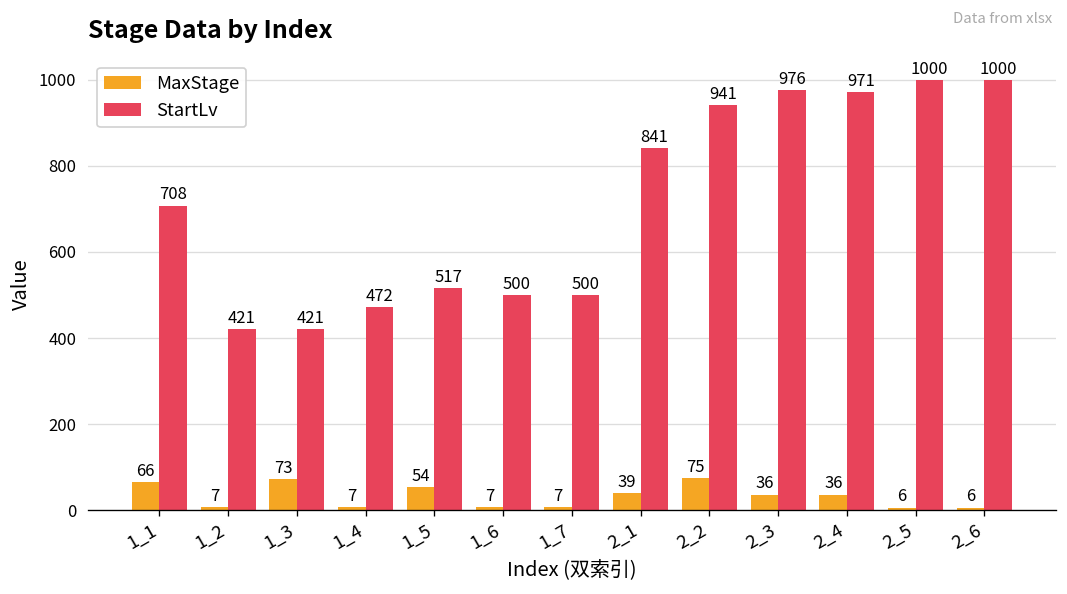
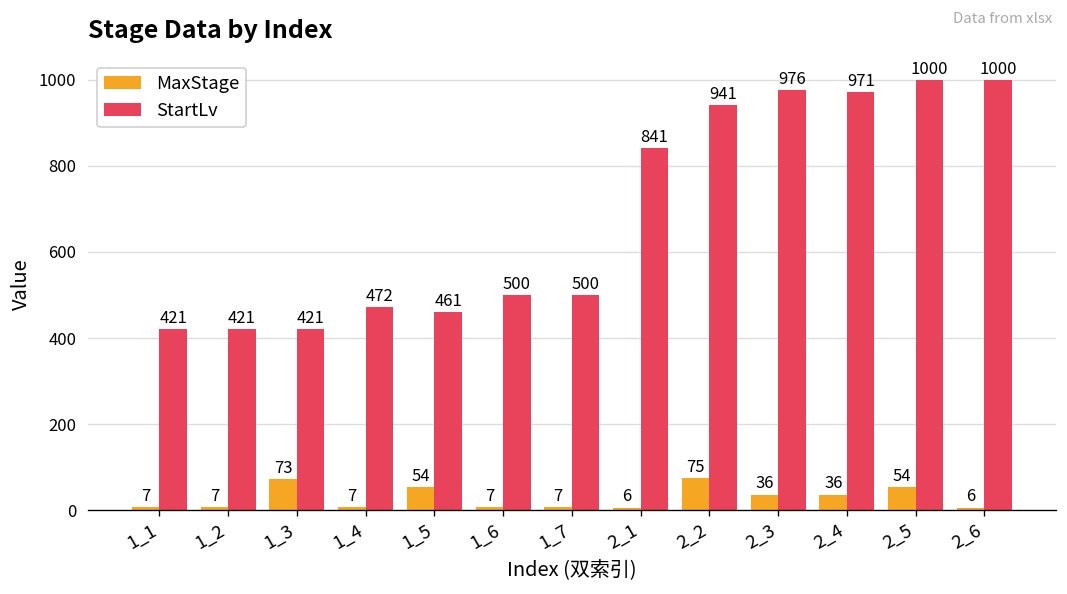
MaxStage, 1_1: 66 -> 7
StartLv, 1_1: 708 -> 421
StartLv, 1_5: 517 -> 461
MaxStage, 2_1: 39 -> 6
MaxStage, 2_5: 6 -> 54
